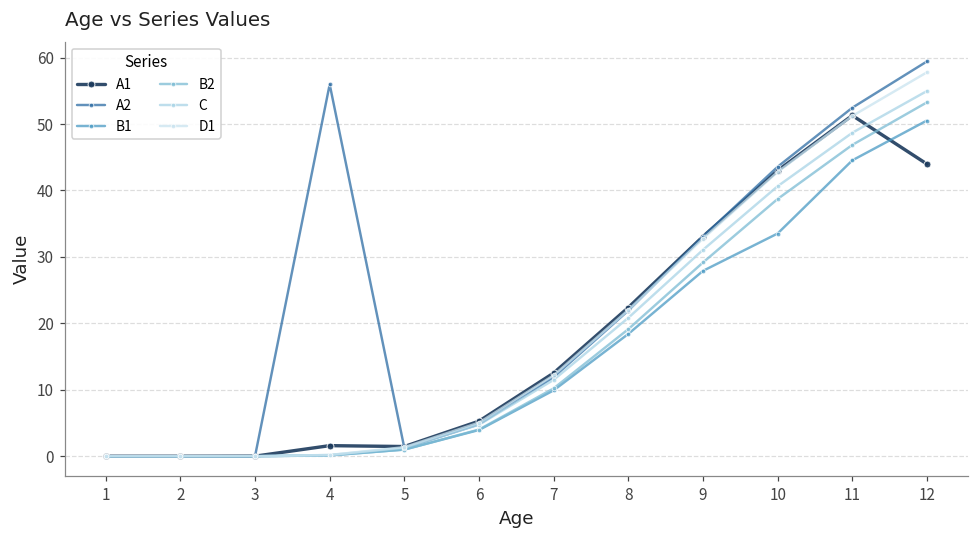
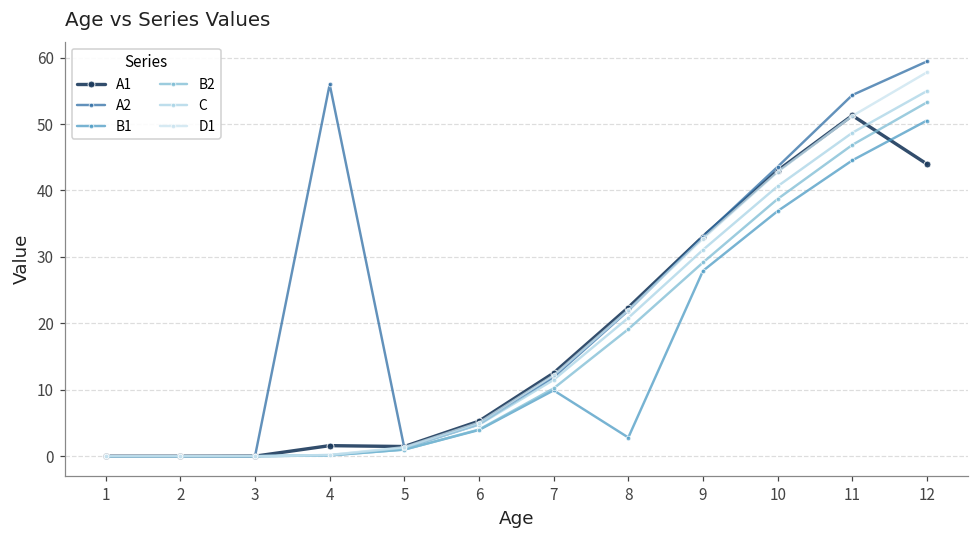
B1, 8: 18 -> 3
B1, 10: 34 -> 37
A2, 11: 52 -> 54
